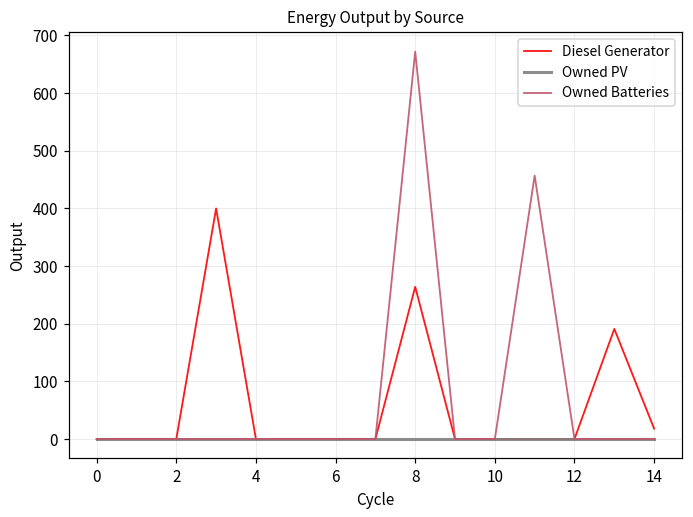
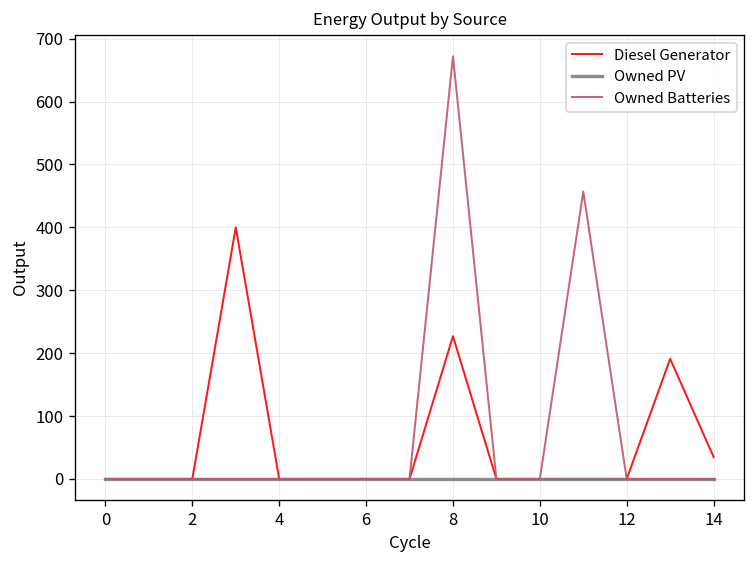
Diesel Generator, 8: 260 -> 230
Diesel Generator, 14: 20 -> 40
